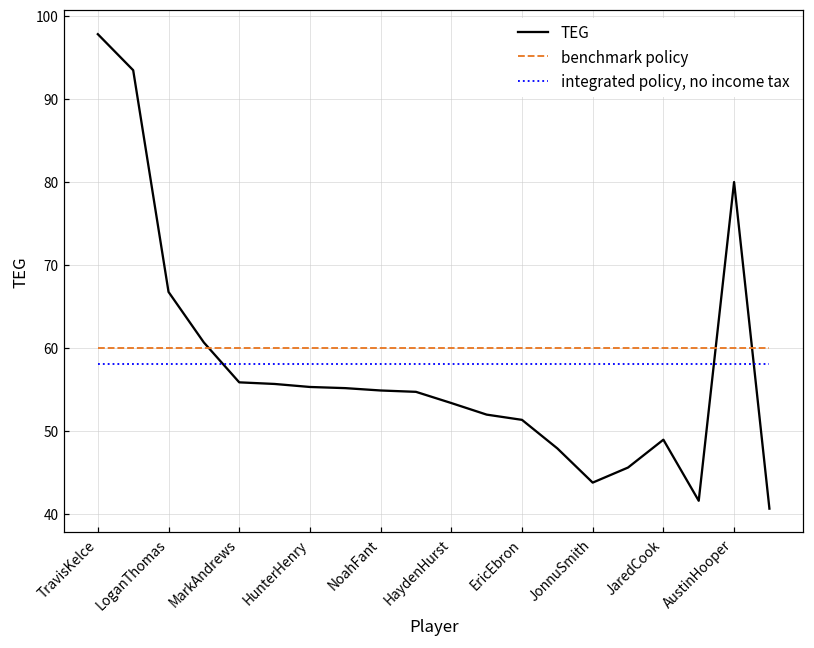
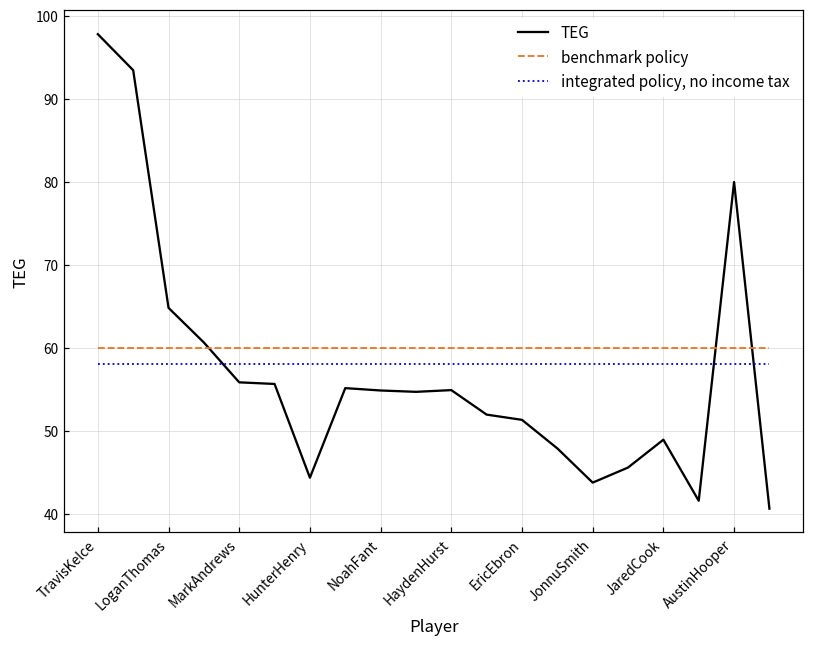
TEG, LoganThomas: 67 -> 65
TEG, HunterHenry: 55 -> 44
TEG, HaydenHurst: 53 -> 55
